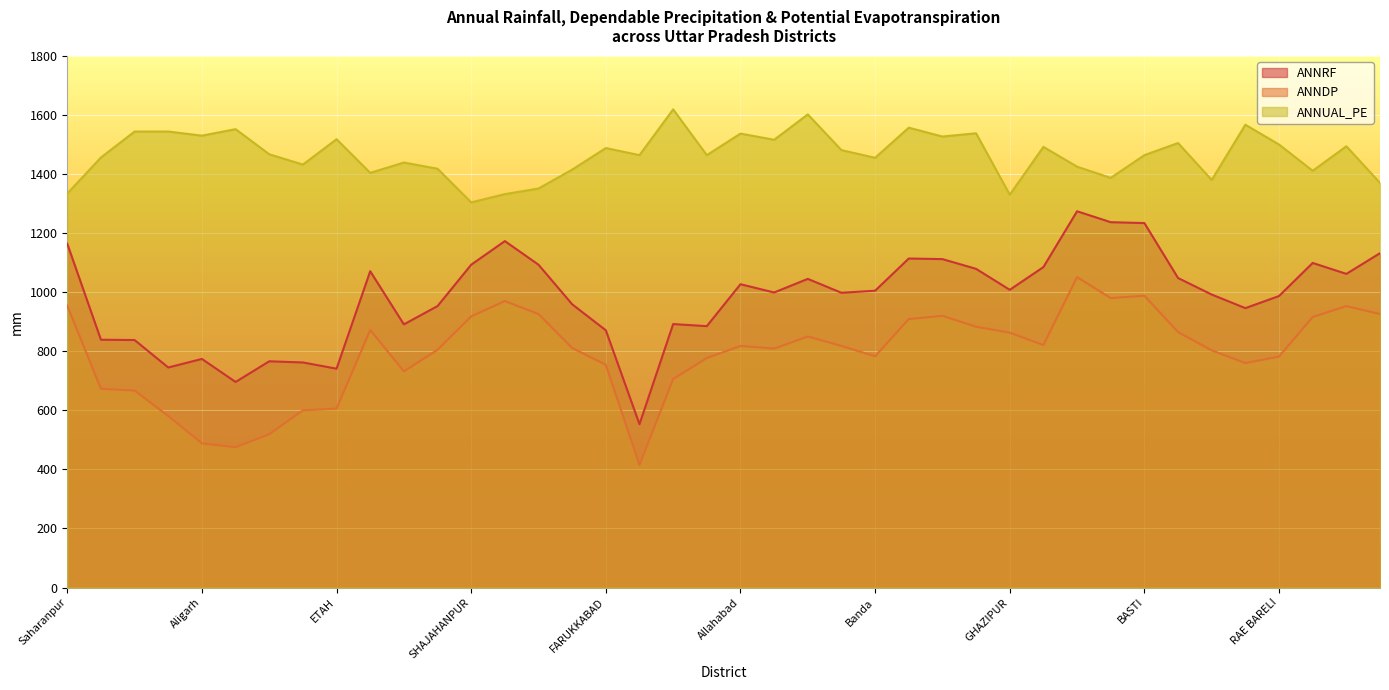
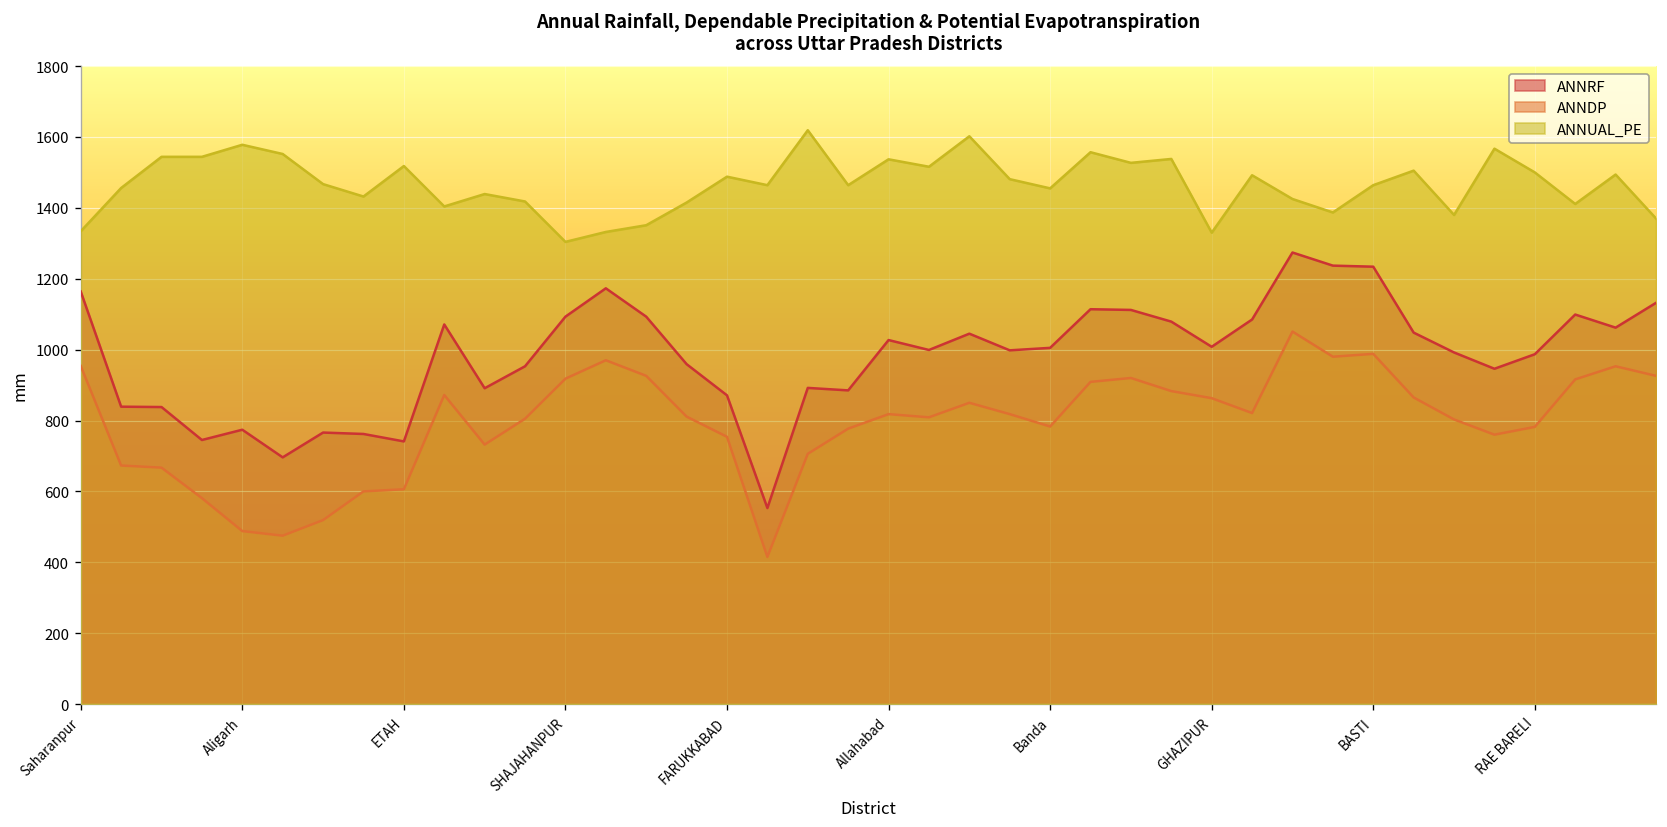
ANNUAL_PE, Aligarh: 1530 -> 1580
